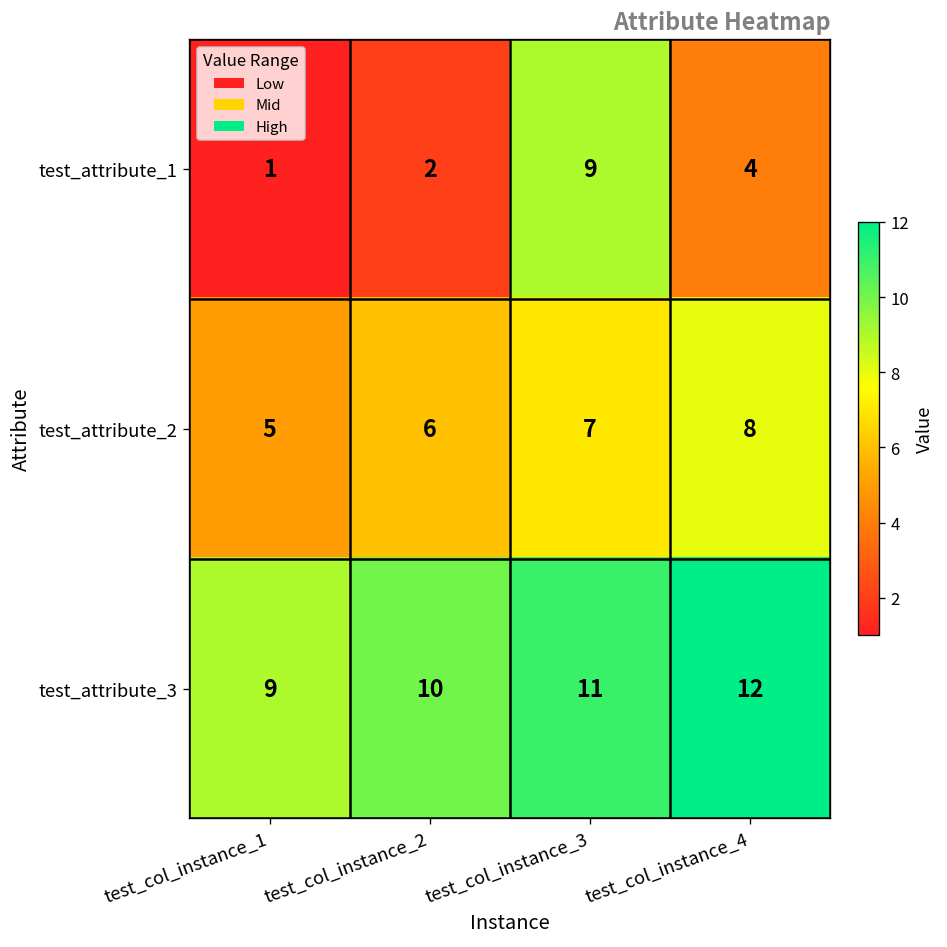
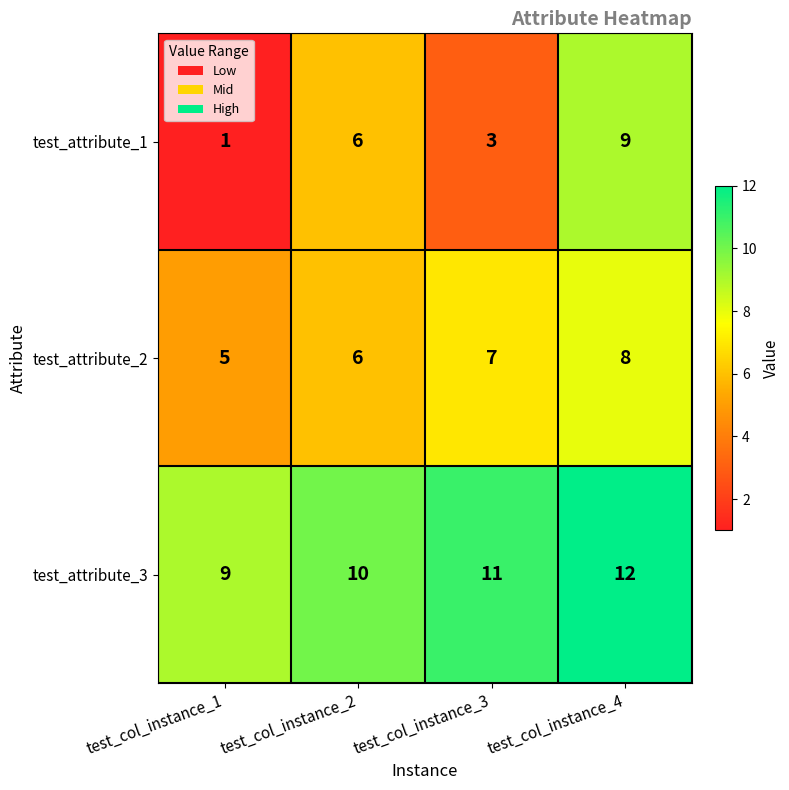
test_attribute_1, test_col_instance_2: 2 -> 6
test_attribute_1, test_col_instance_3: 9 -> 3
test_attribute_1, test_col_instance_4: 4 -> 9
